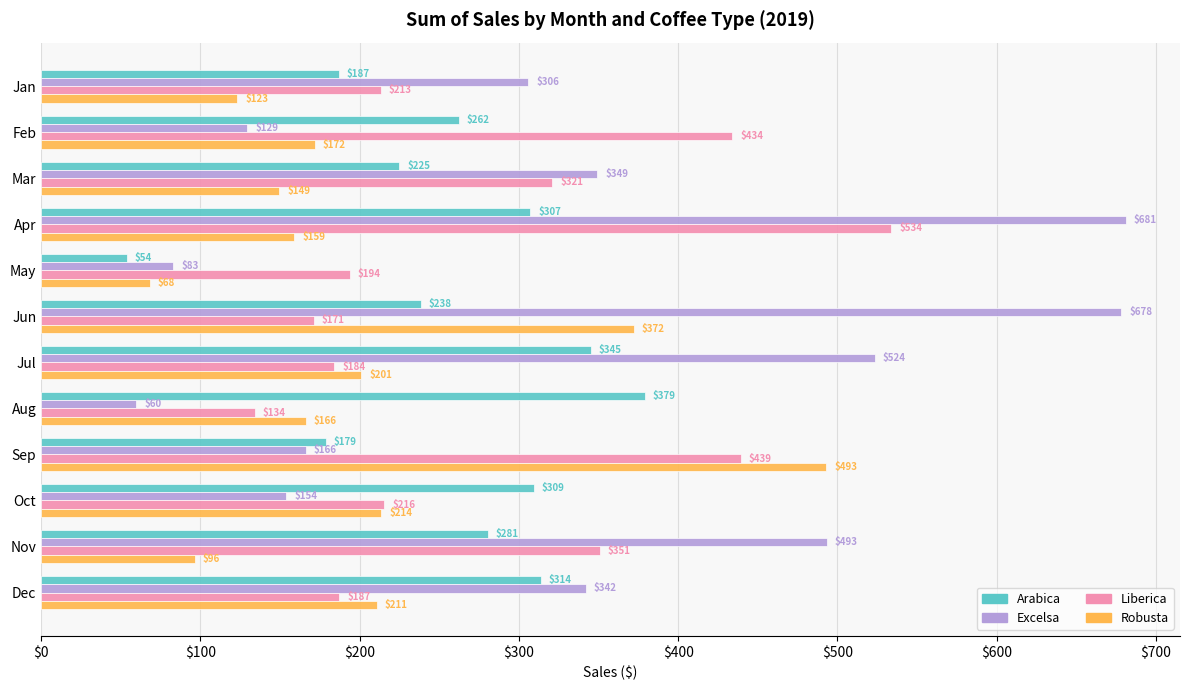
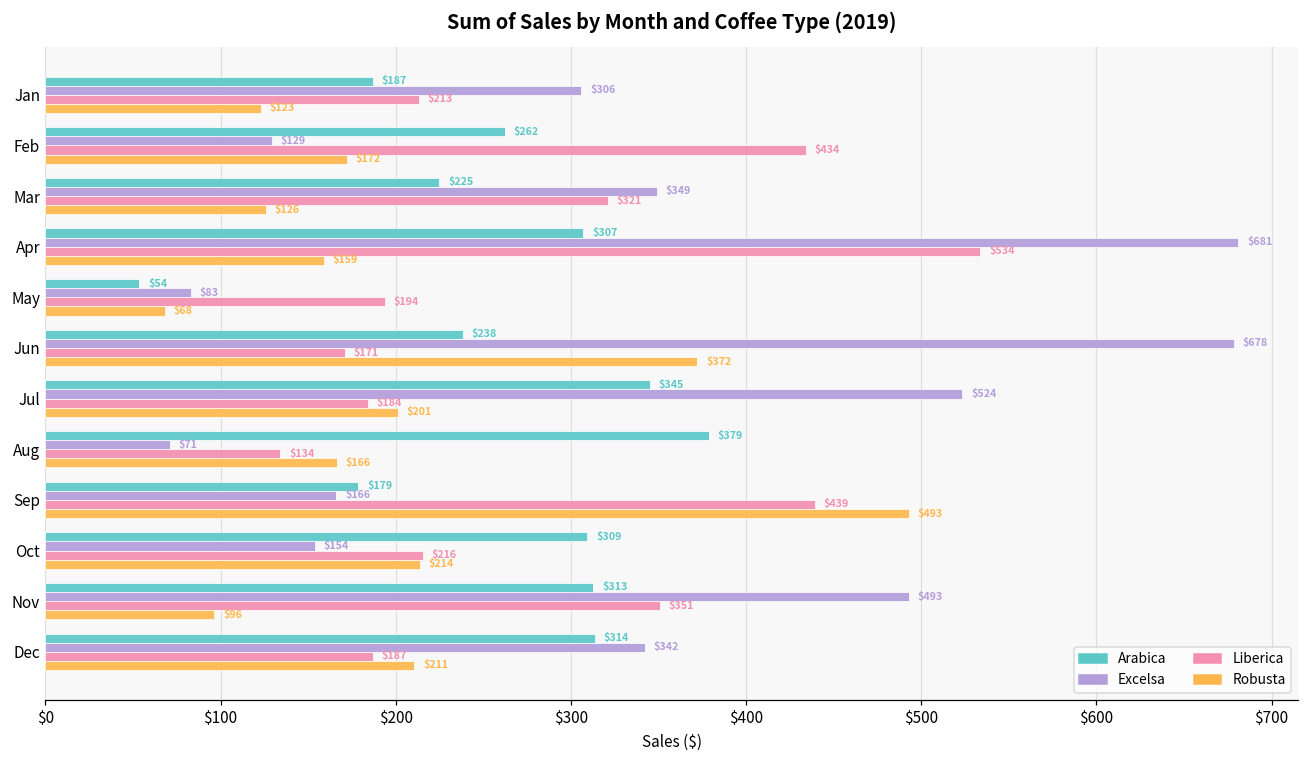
Robusta, Mar: $149 -> $126
Excelsa, Aug: $60 -> $71
Arabica, Nov: $281 -> $313
